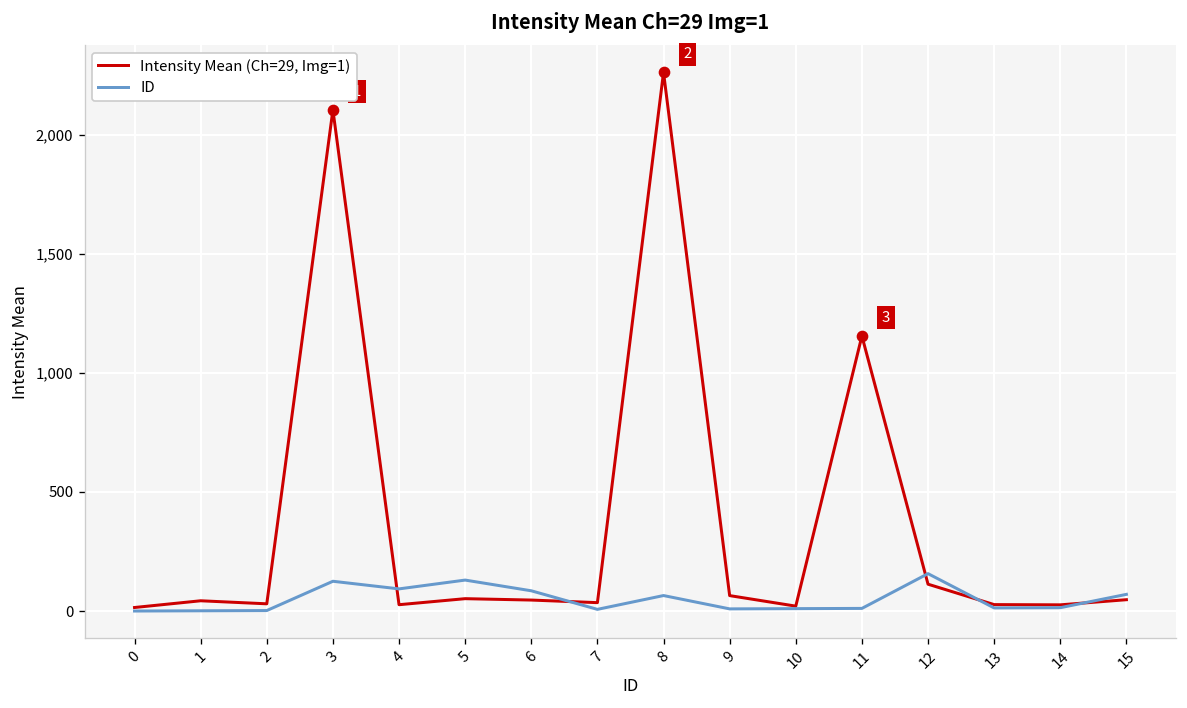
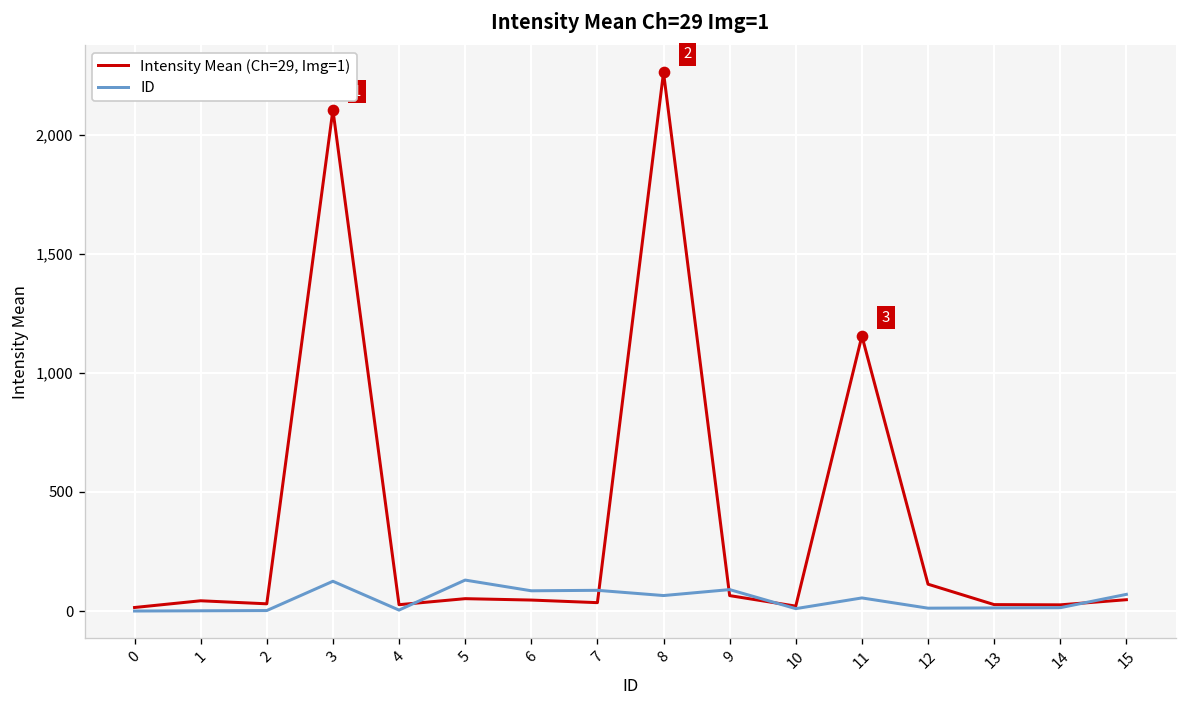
ID, 4: 90 -> 0
ID, 7: 10 -> 90
ID, 9: 10 -> 90
ID, 11: 10 -> 60
ID, 12: 160 -> 10
